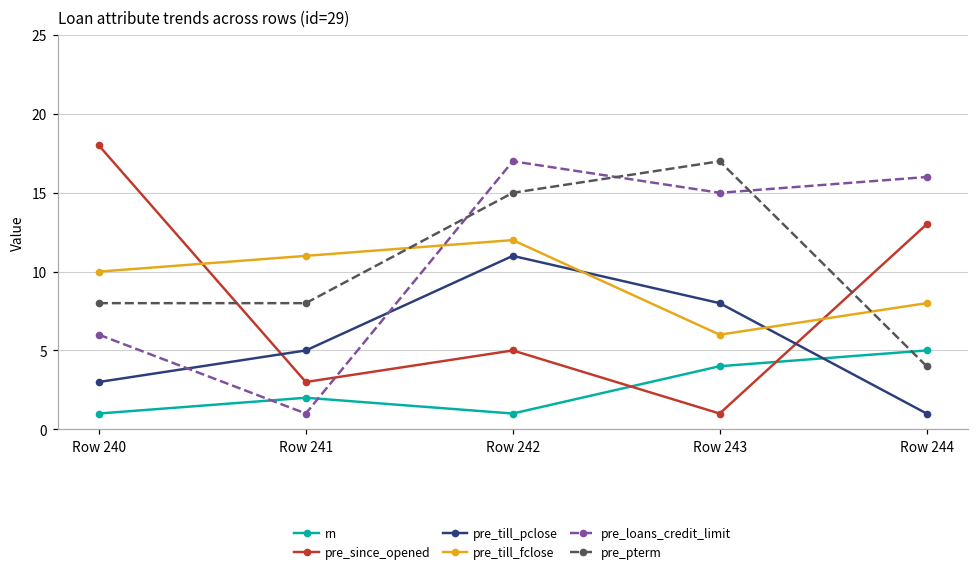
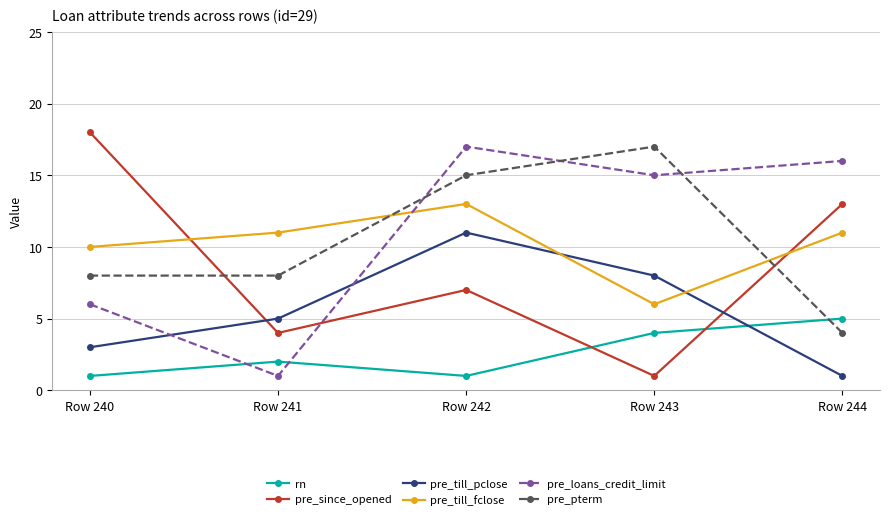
pre_since_opened, Row 241: 3 -> 4
pre_since_opened, Row 242: 5 -> 7
pre_till_fclose, Row 242: 12 -> 13
pre_till_fclose, Row 244: 8 -> 11
